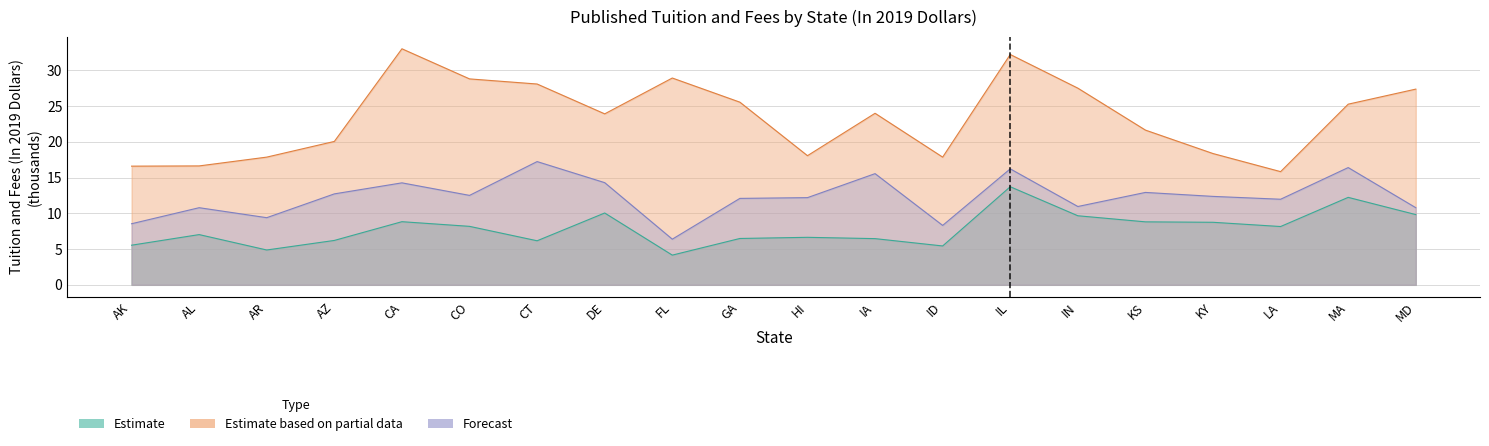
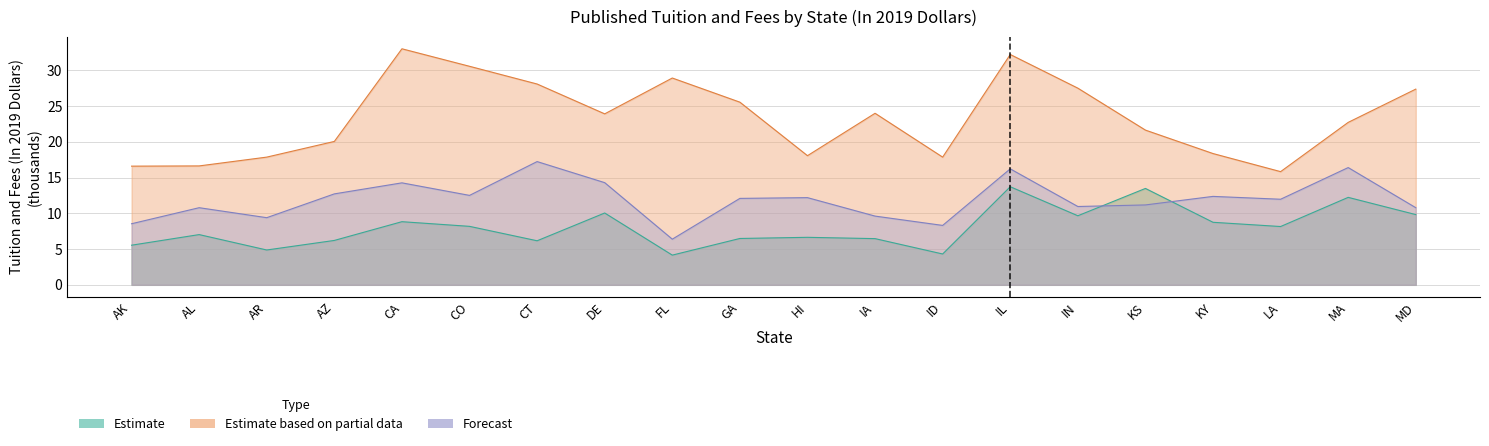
Estimate based on partial data, CO: 29 -> 31
Forecast, IA: 16 -> 10
Estimate, ID: 5 -> 4
Estimate, KS: 9 -> 13
Forecast, KS: 13 -> 11
Estimate based on partial data, MA: 25 -> 23
